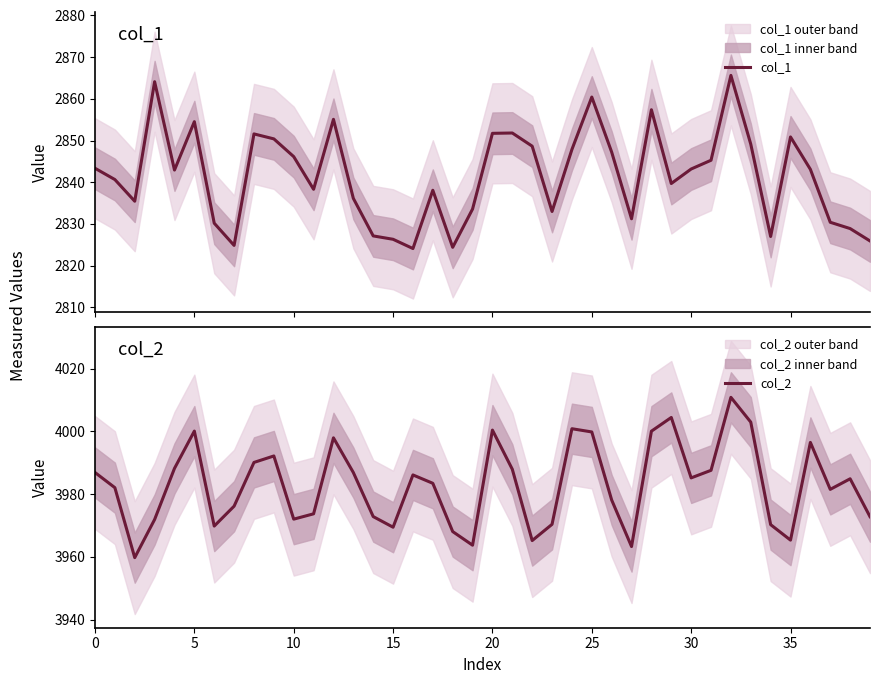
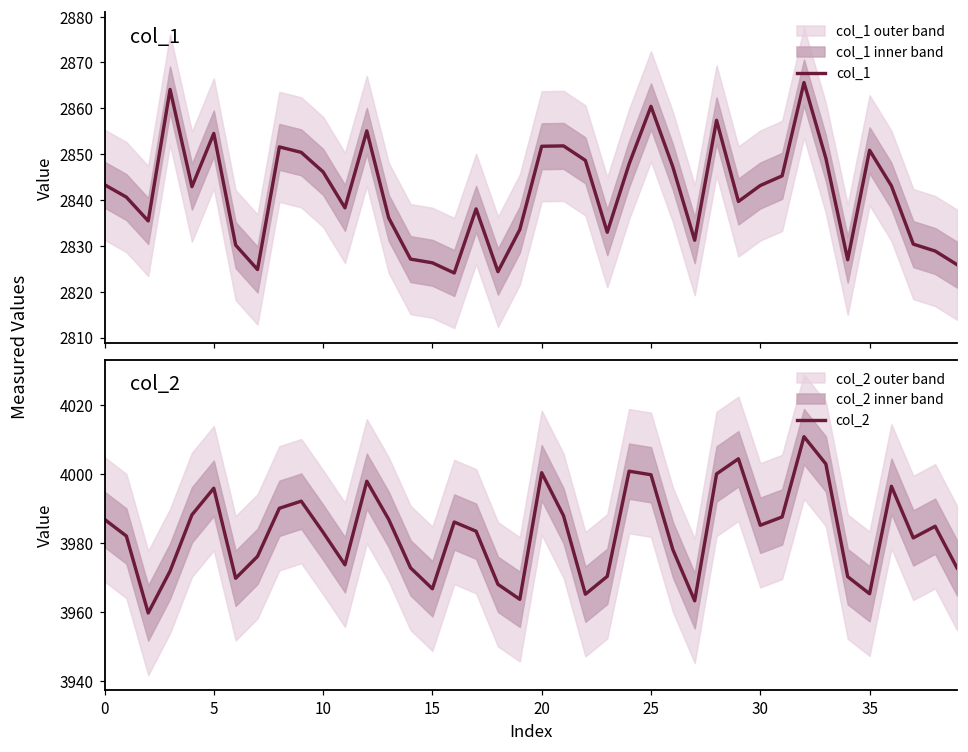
col_2, col_2, 5: 4000 -> 3996
col_2, col_2, 10: 3972 -> 3983
col_2, col_2, 15: 3969 -> 3967
